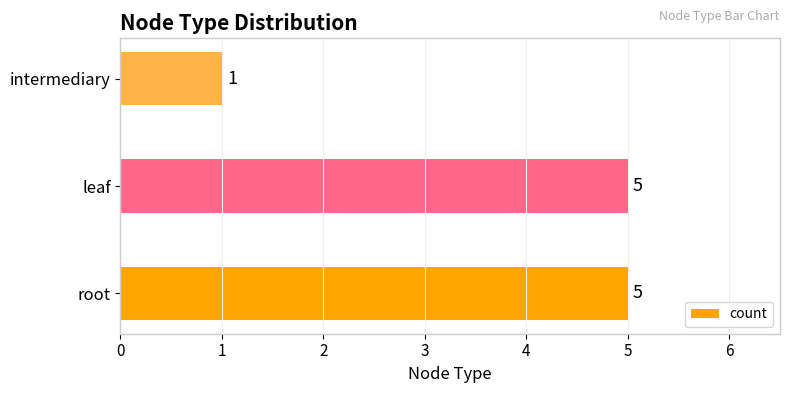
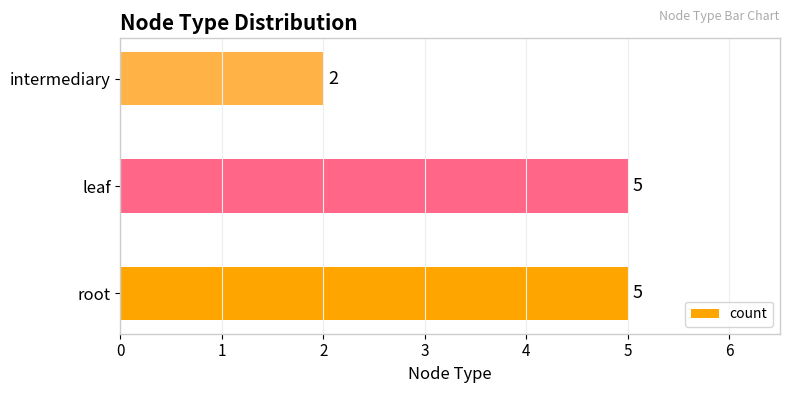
intermediary: 1 -> 2
